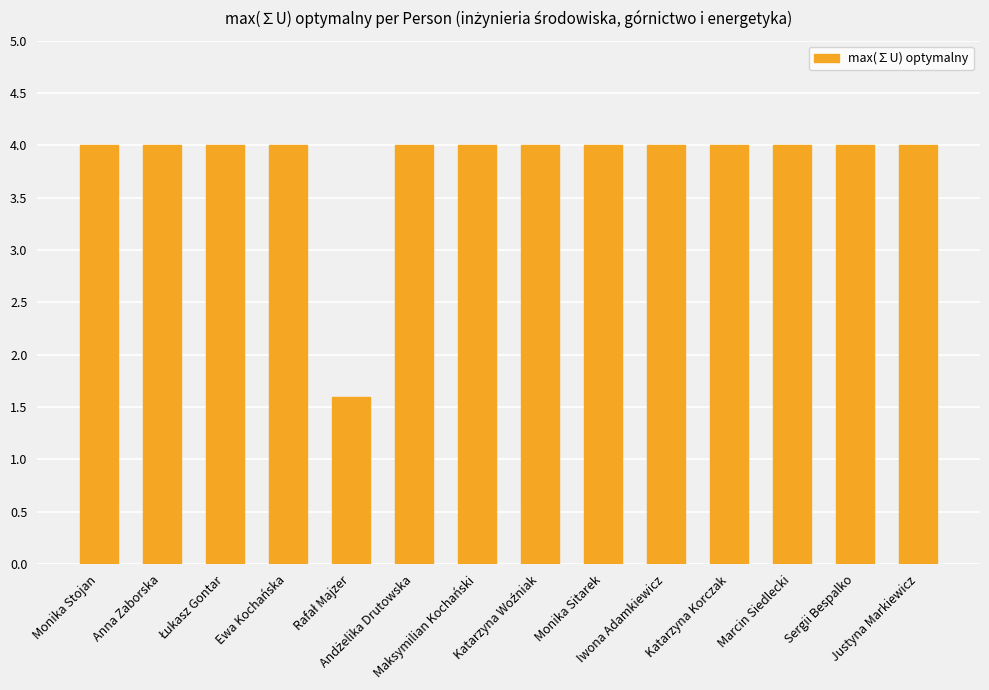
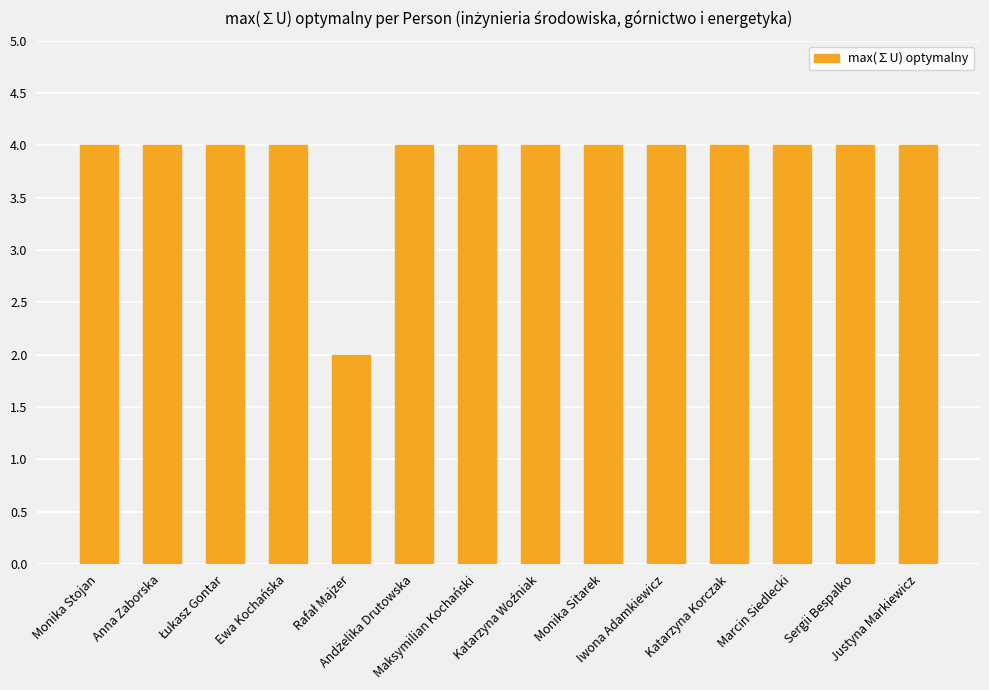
Rafał Majzer: 1.6 -> 2.0
